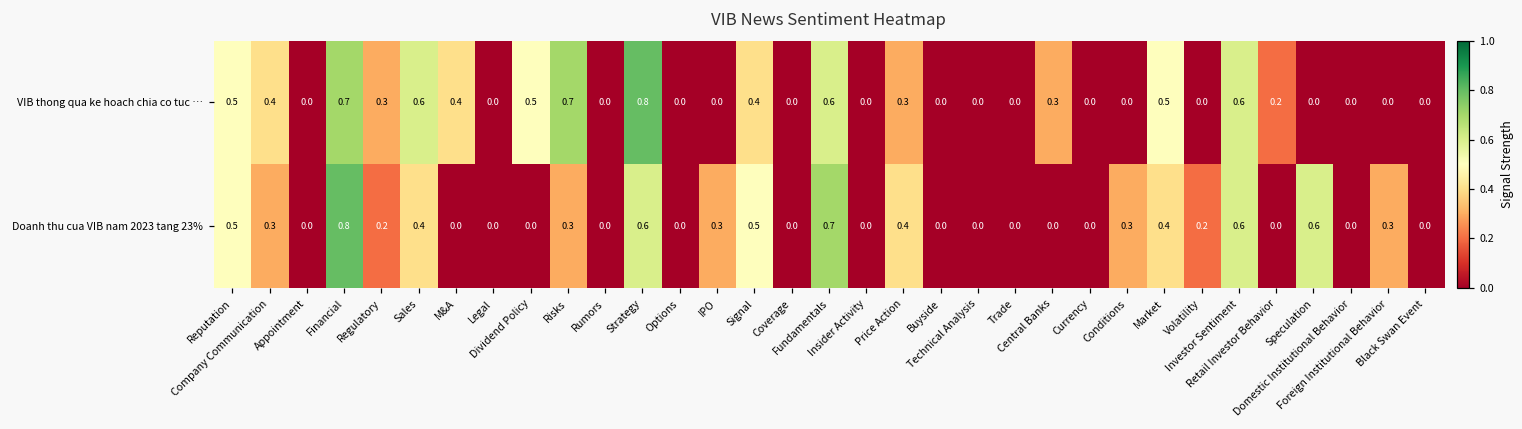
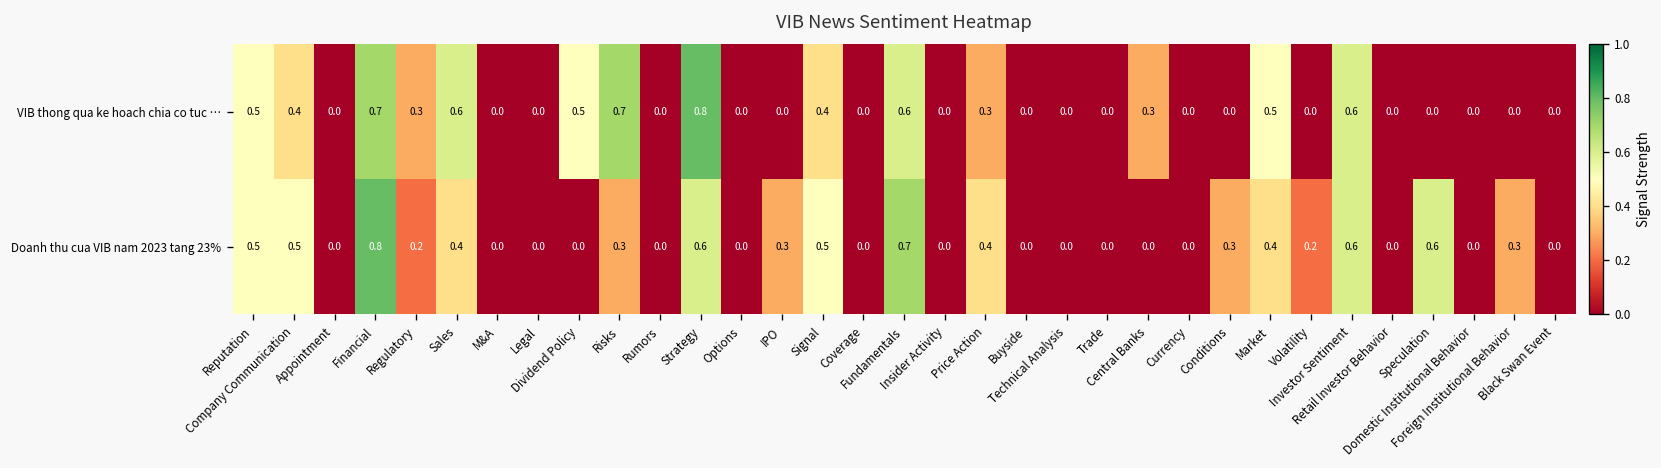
VIB thong qua ke hoach chia co tuc …, M&A: 0.4 -> 0.0
VIB thong qua ke hoach chia co tuc …, Retail Investor Behavior: 0.2 -> 0.0
Doanh thu cua VIB nam 2023 tang 23%, Company Communication: 0.3 -> 0.5
